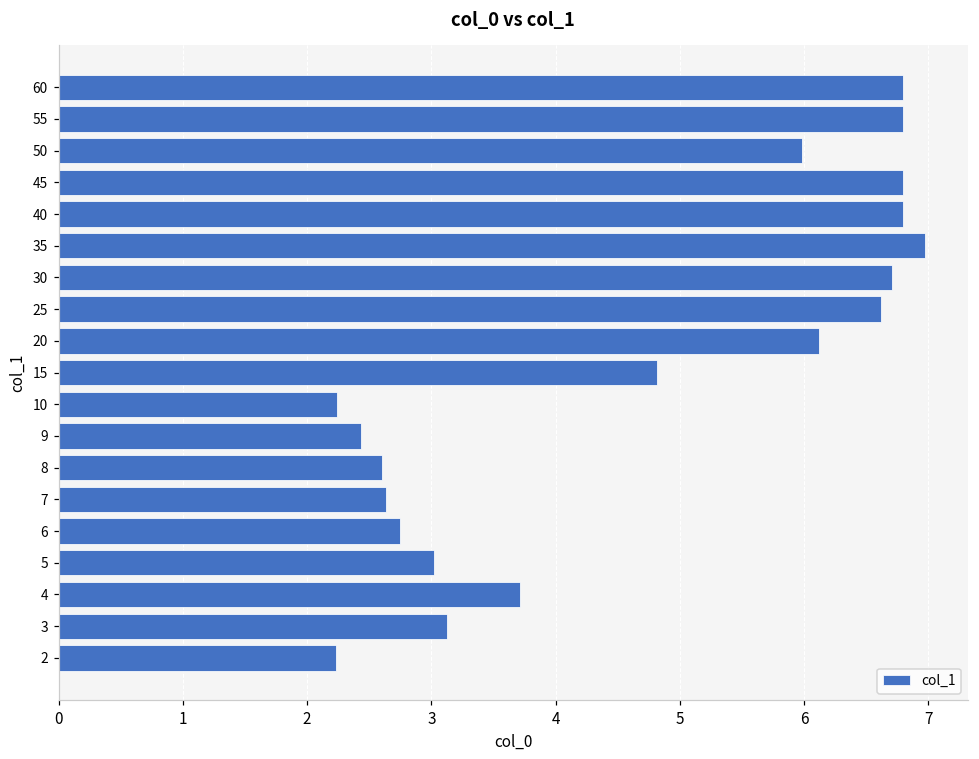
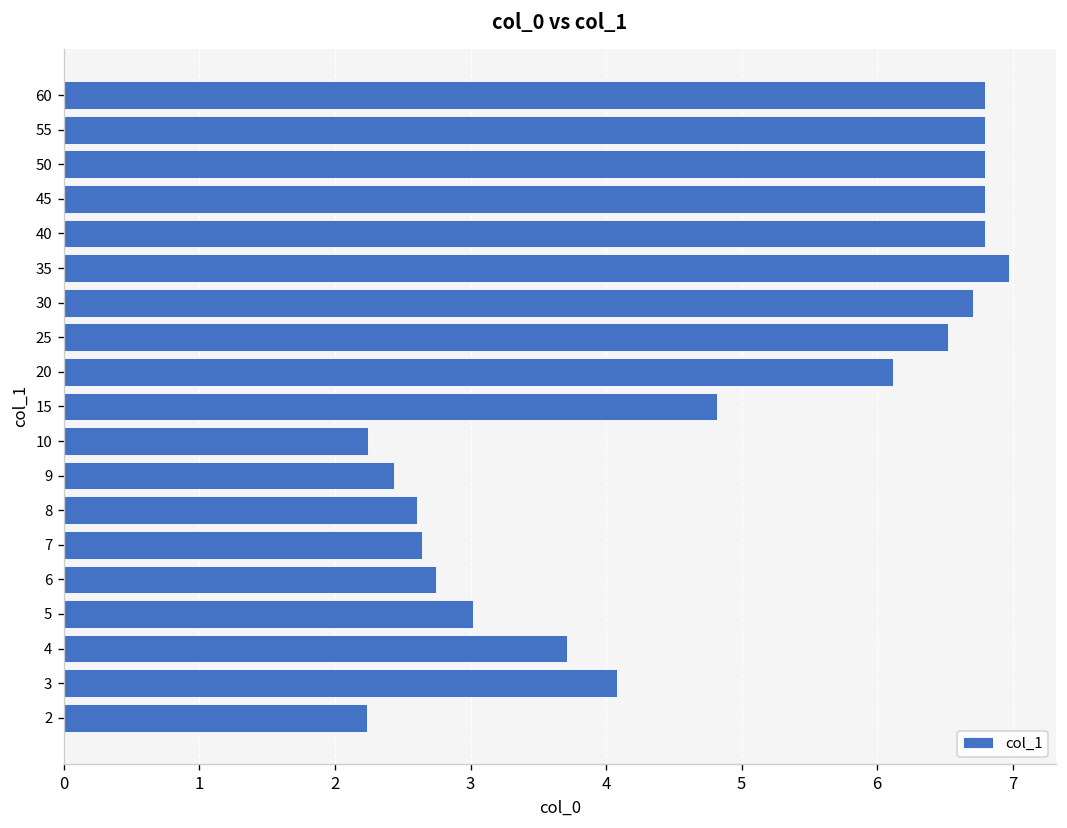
50: 5.99 -> 6.80
25: 6.62 -> 6.52
3: 3.13 -> 4.08
